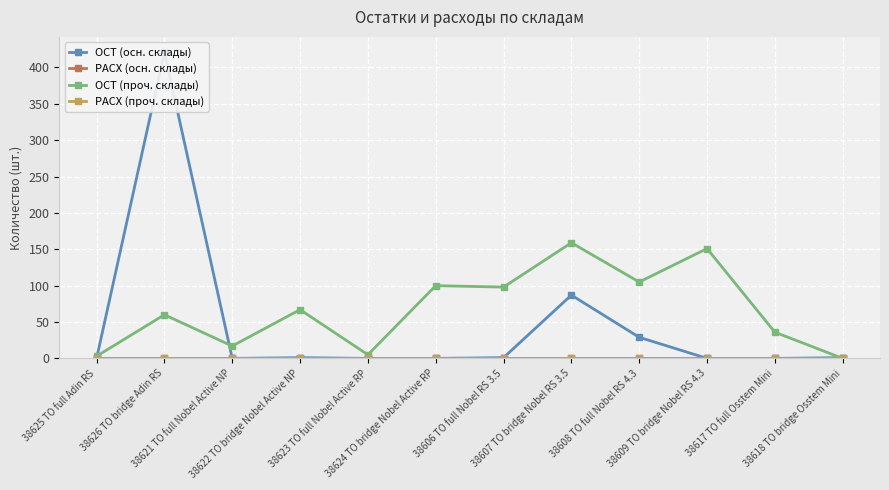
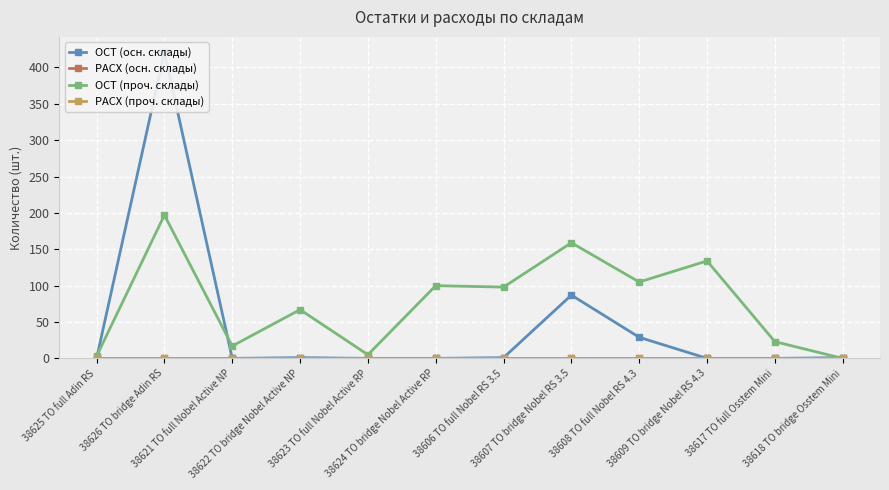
ОСТ (проч. склады), 38626 ТО bridge Adin RS: 60 -> 200
ОСТ (проч. склады), 38609 ТО bridge Nobel RS 4.3: 150 -> 130
ОСТ (проч. склады), 38617 ТО full Osstem Mini: 40 -> 20
